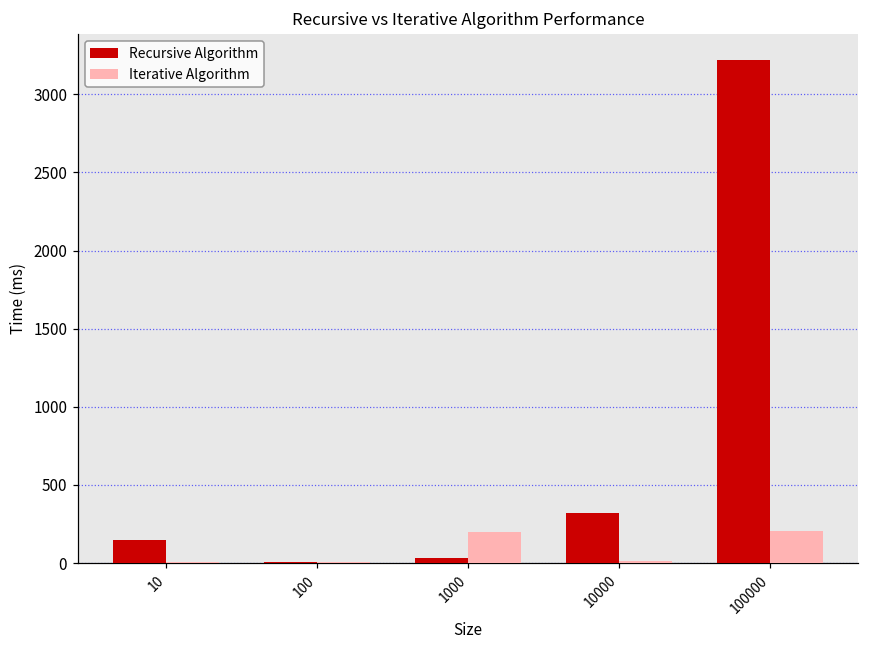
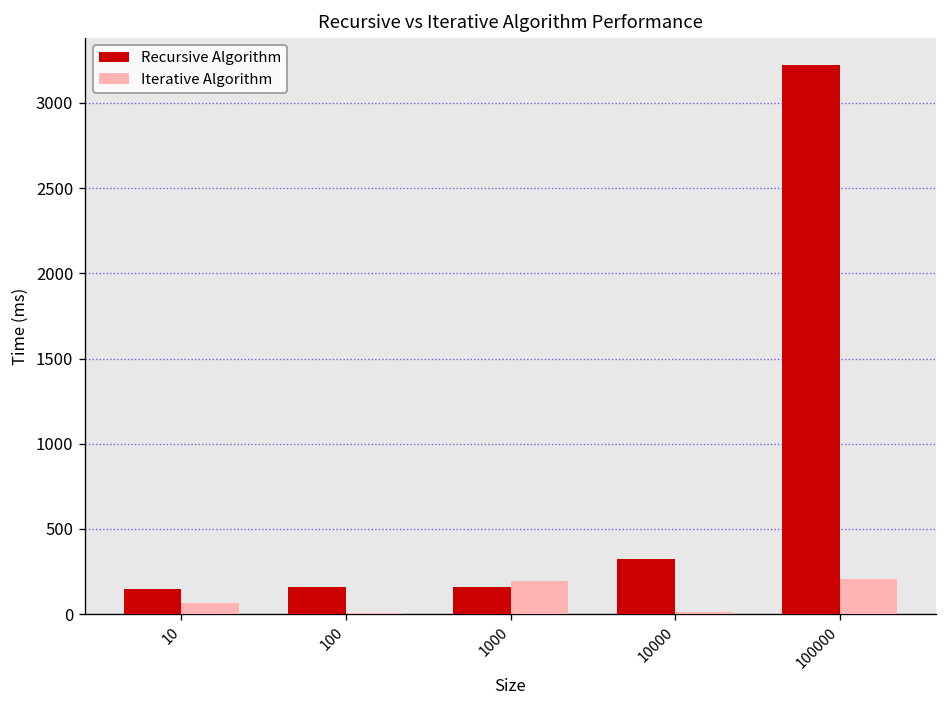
Iterative Algorithm, 10: 0 -> 60
Recursive Algorithm, 100: 0 -> 160
Recursive Algorithm, 1000: 30 -> 160
